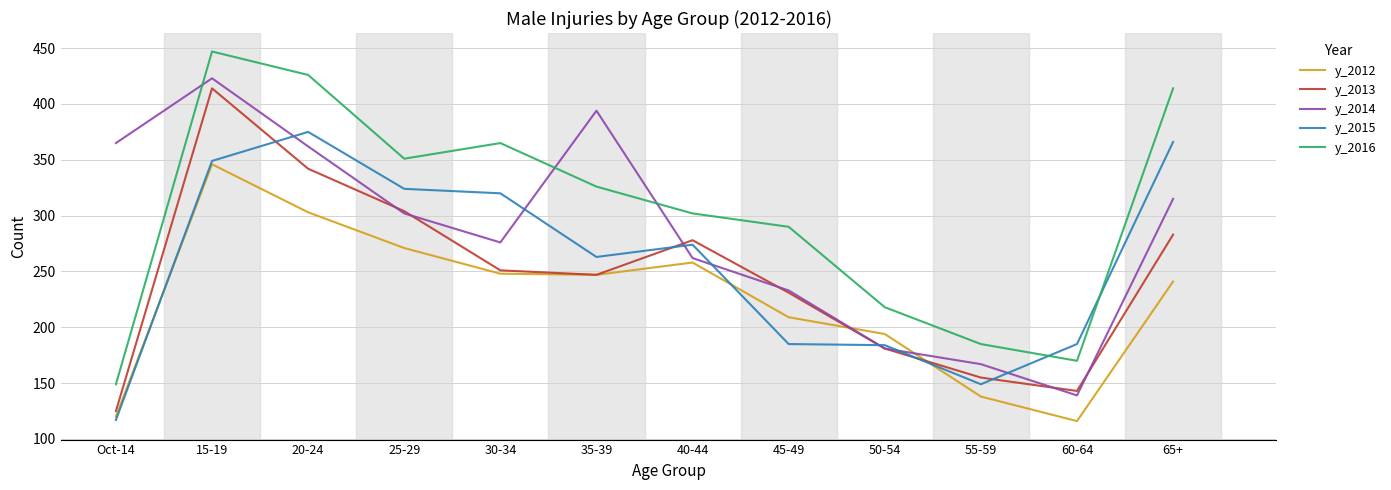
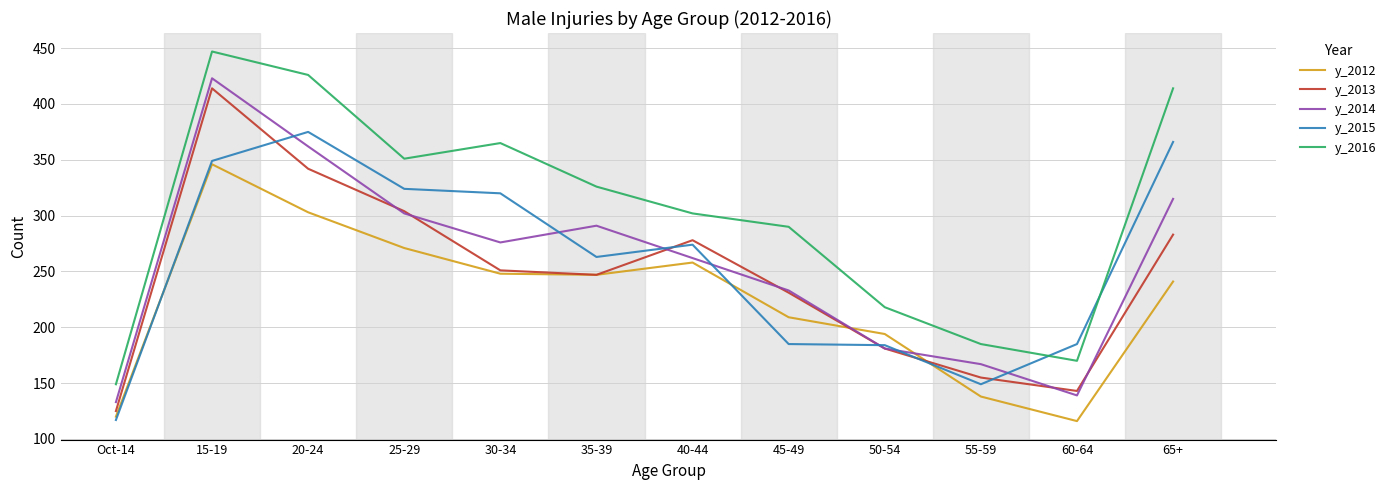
y_2014, Oct-14: 365 -> 133
y_2014, 35-39: 394 -> 291
